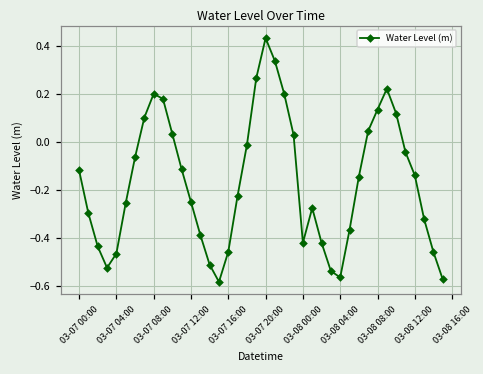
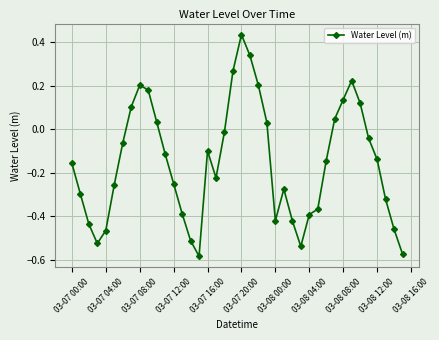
03-07 00:00: -0.12 -> -0.16
03-07 16:00: -0.46 -> -0.10
03-08 04:00: -0.56 -> -0.39
